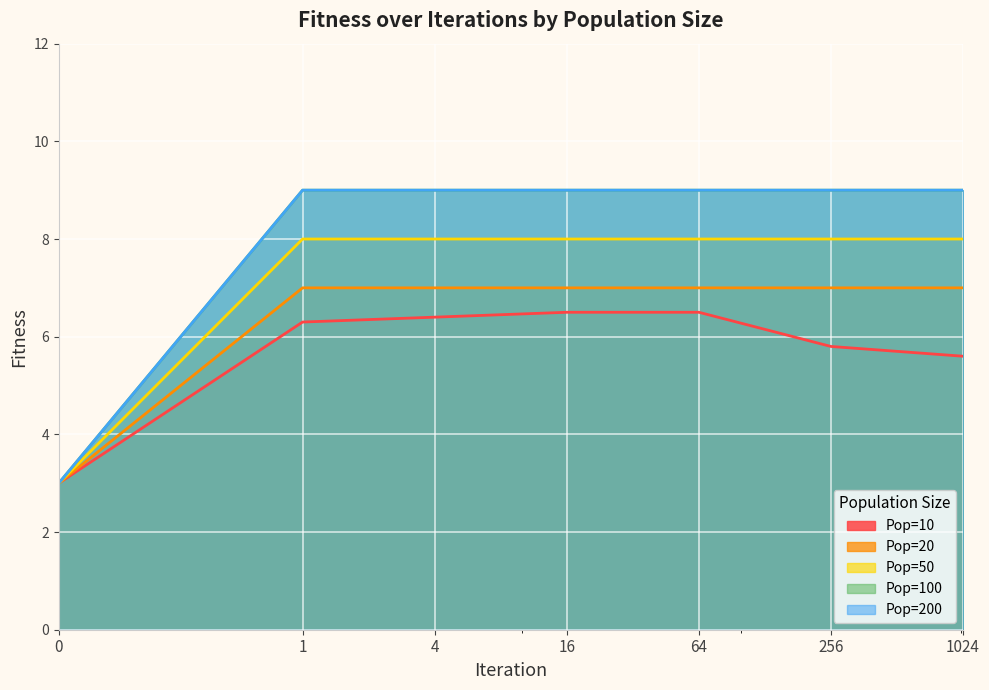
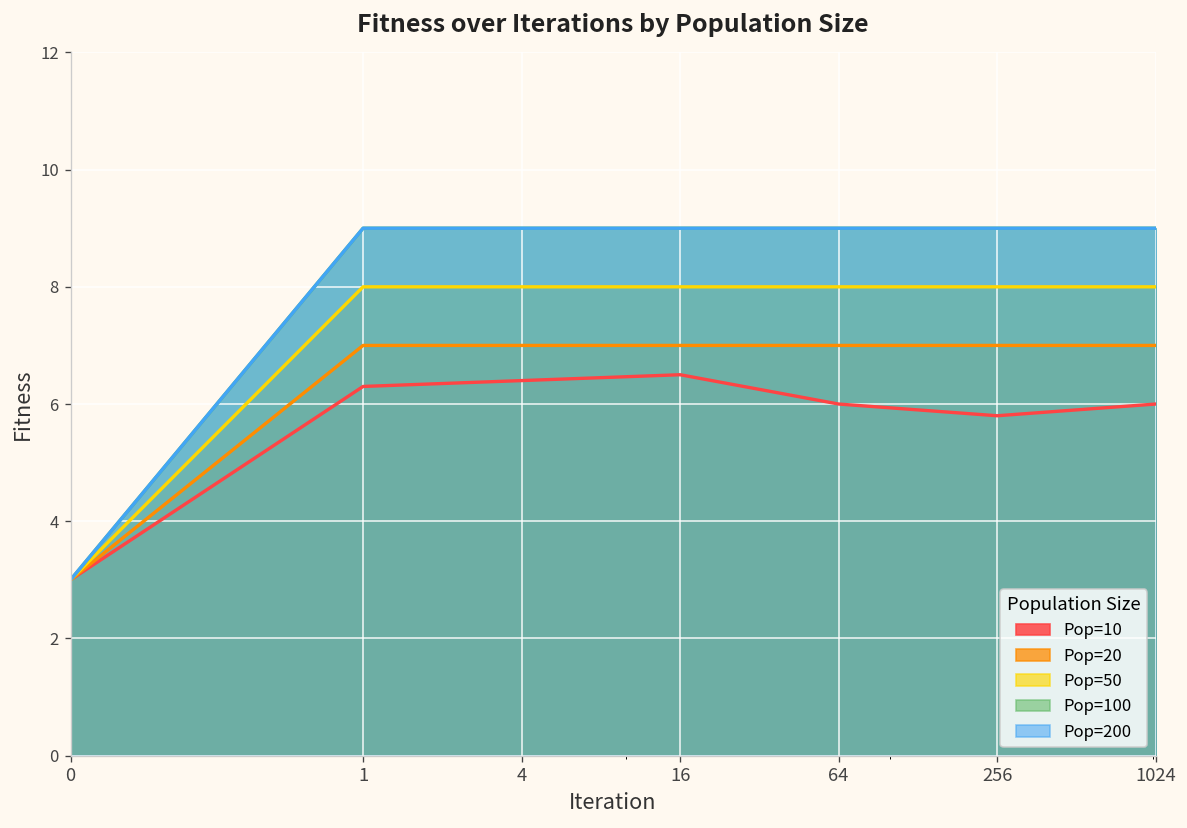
Pop=10, 64: 6.5 -> 6.0
Pop=10, 1024: 5.6 -> 6.0
